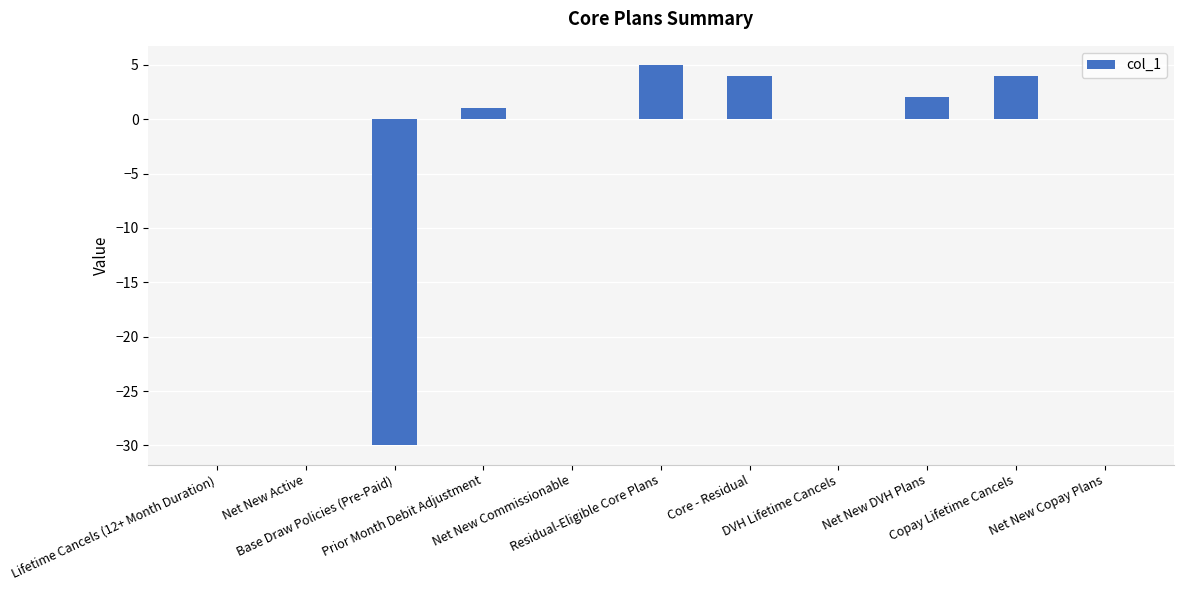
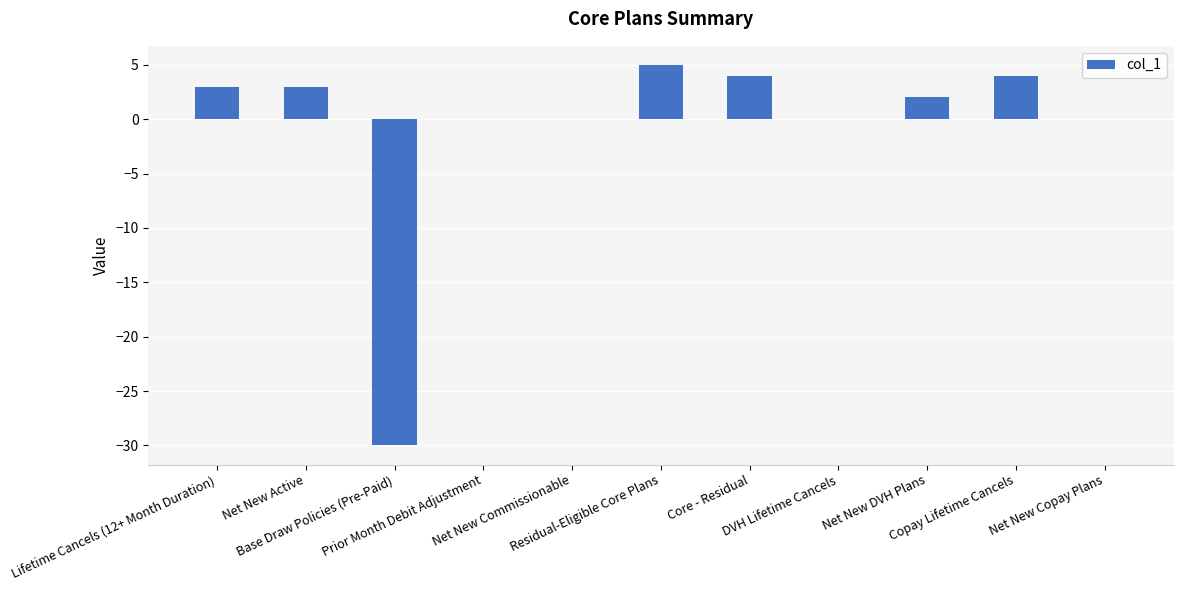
Lifetime Cancels (12+ Month Duration): 0 -> 3
Net New Active: 0 -> 3
Prior Month Debit Adjustment: 1 -> 0
